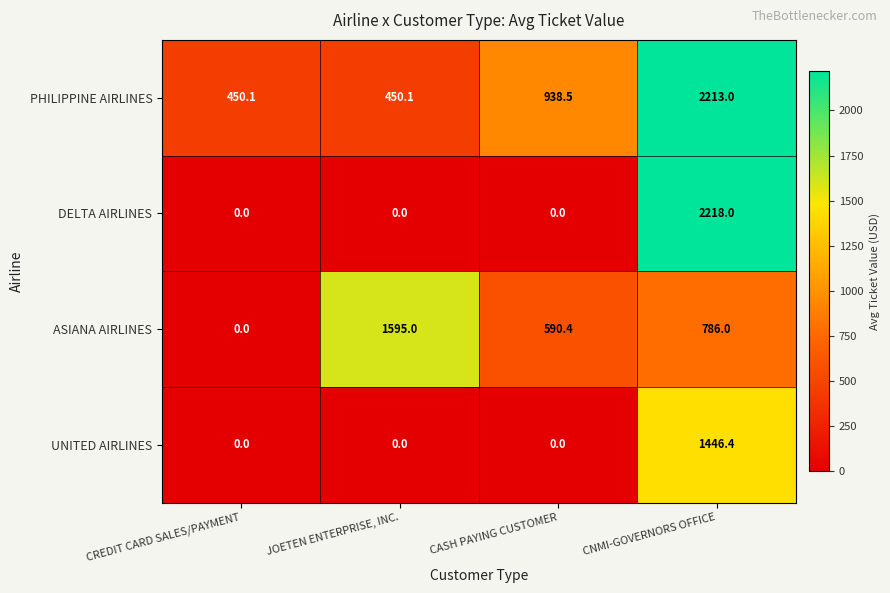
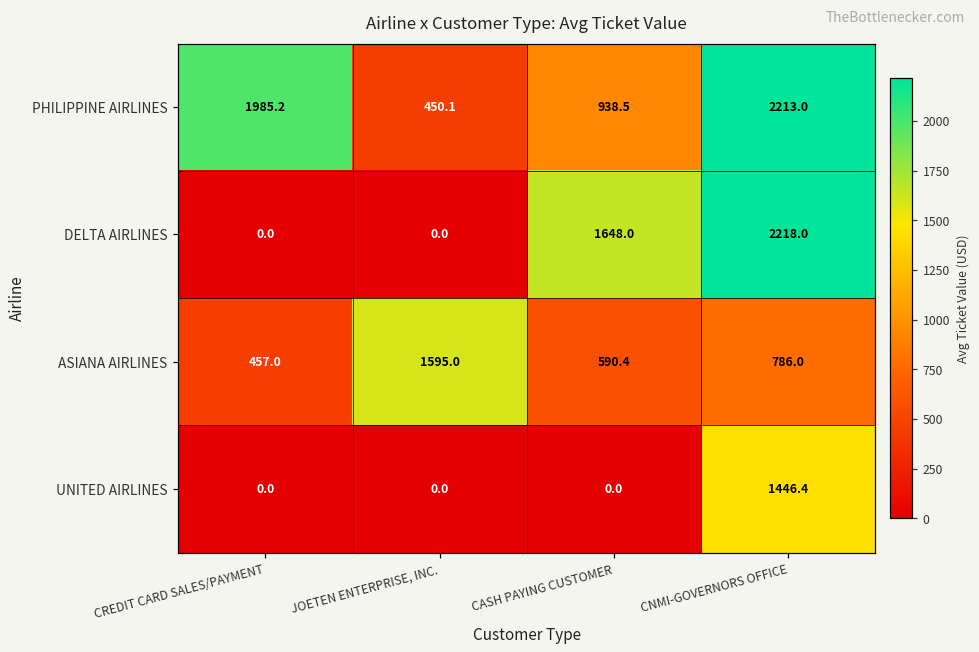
PHILIPPINE AIRLINES, CREDIT CARD SALES/PAYMENT: 450.1 -> 1985.2
DELTA AIRLINES, CASH PAYING CUSTOMER: 0.0 -> 1648.0
ASIANA AIRLINES, CREDIT CARD SALES/PAYMENT: 0.0 -> 457.0
